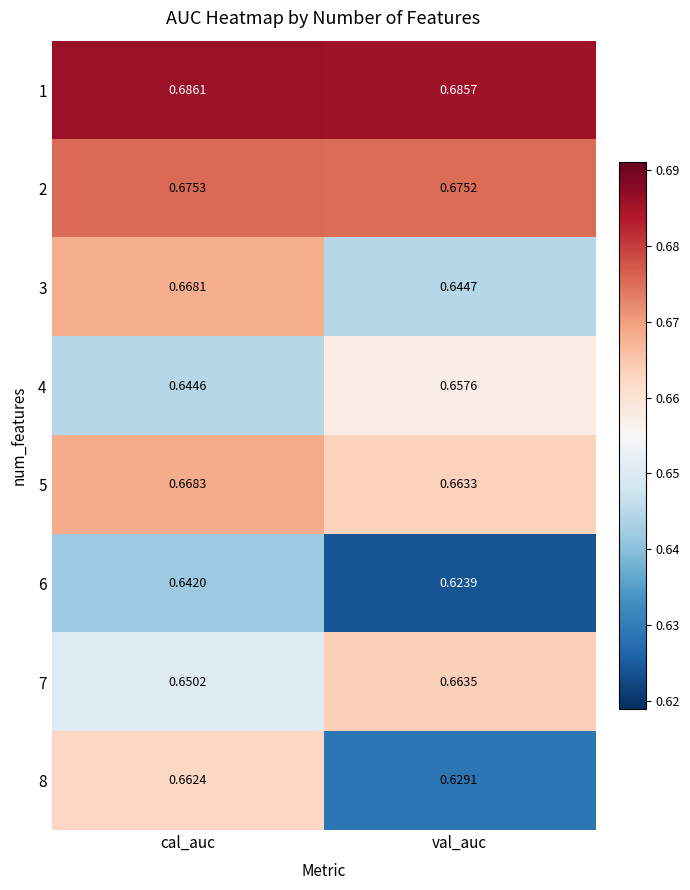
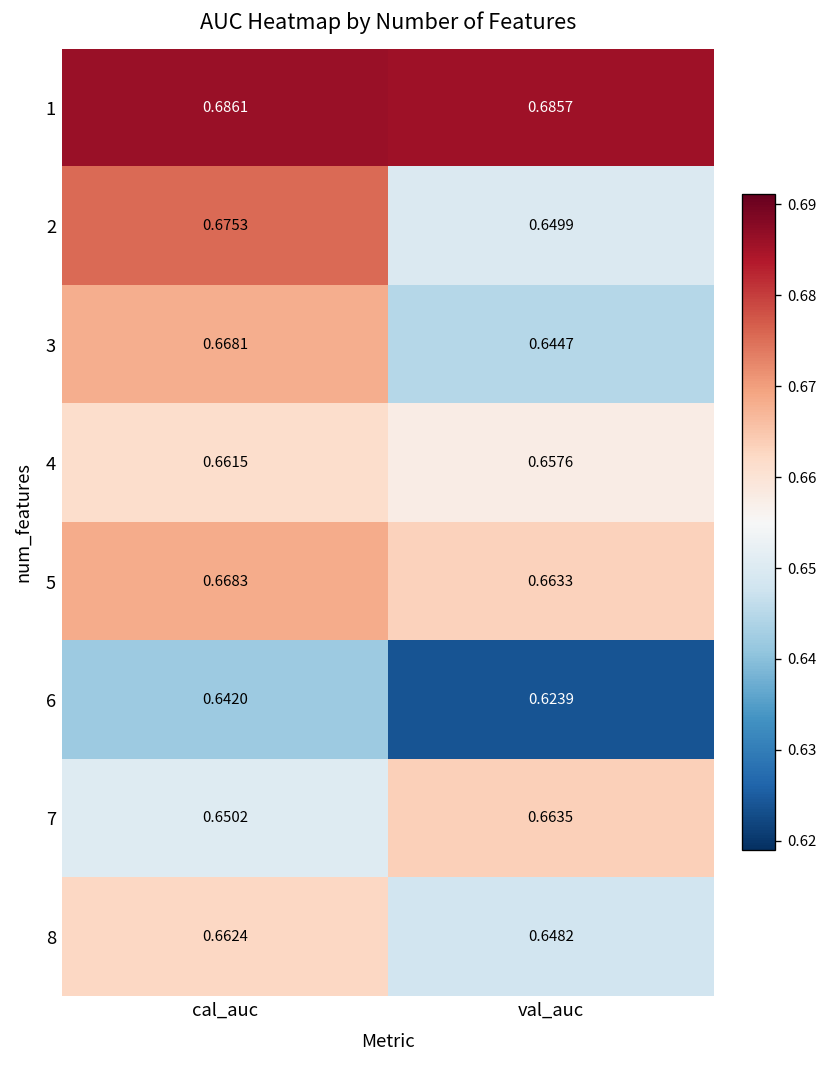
2, val_auc: 0.6752 -> 0.6499
4, cal_auc: 0.6446 -> 0.6615
8, val_auc: 0.6291 -> 0.6482
